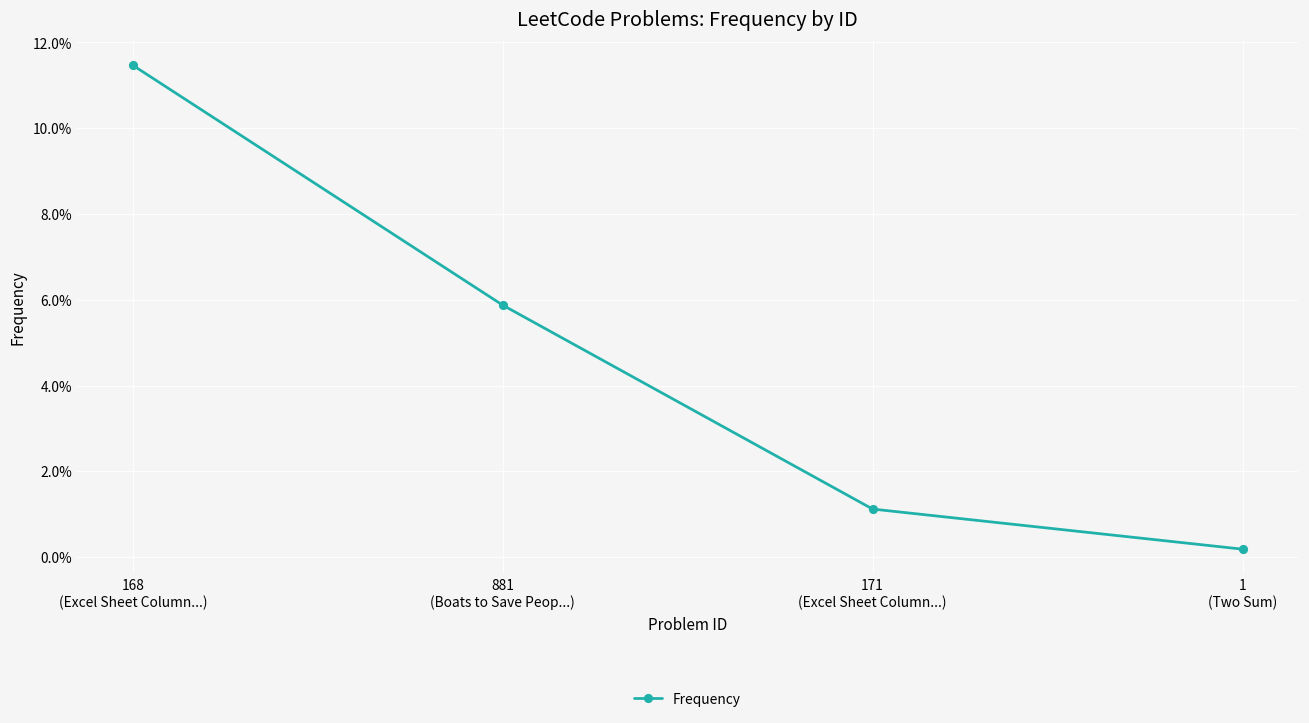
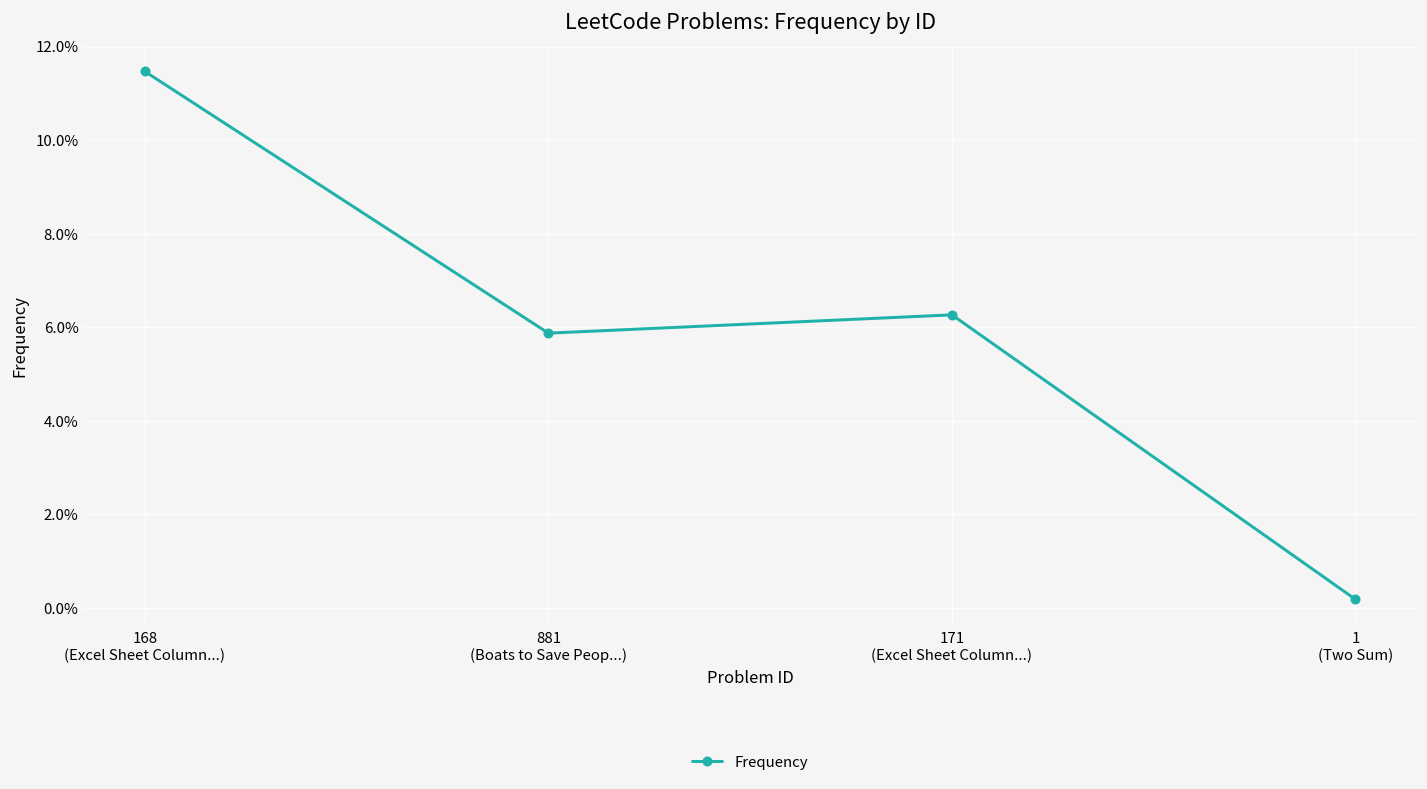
171 (Excel Sheet Column...): 1.1% -> 6.3%
